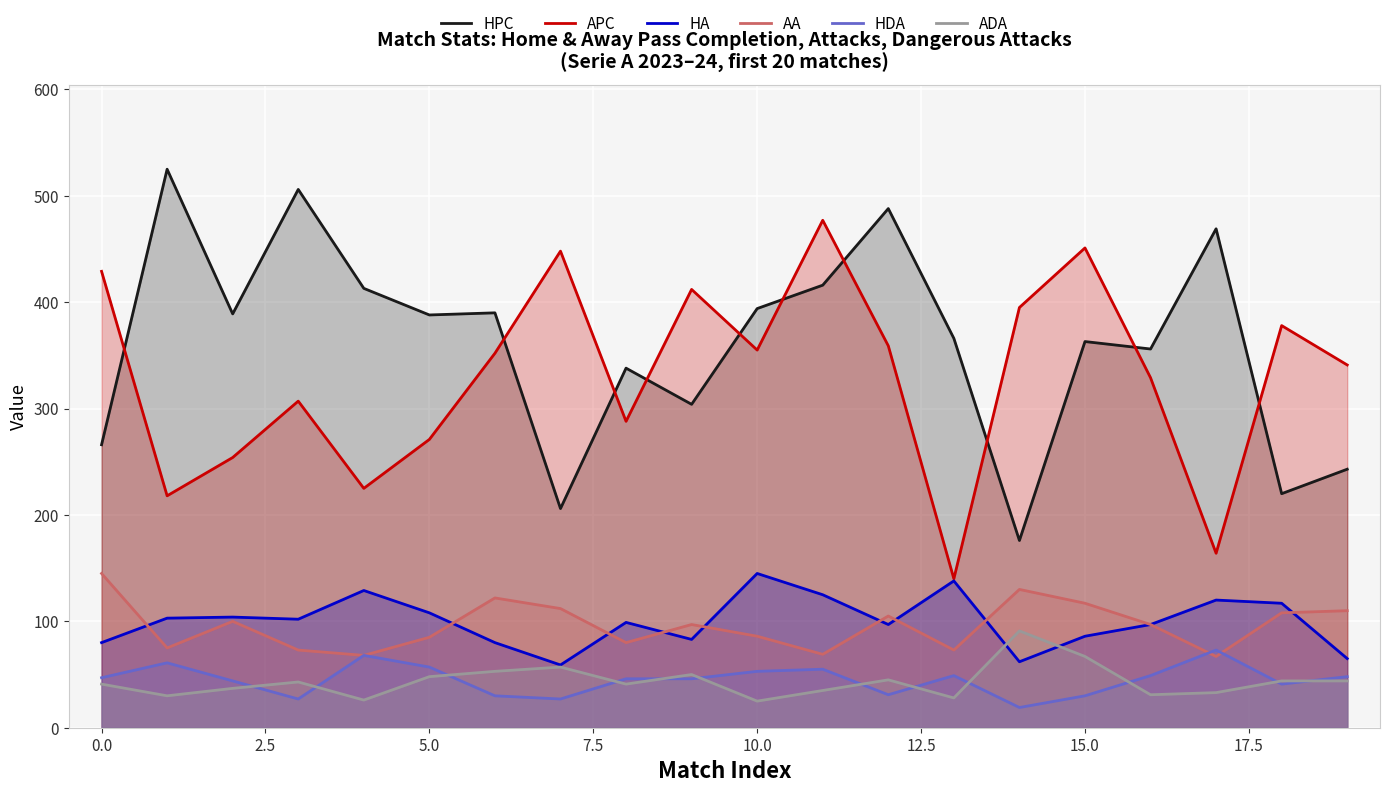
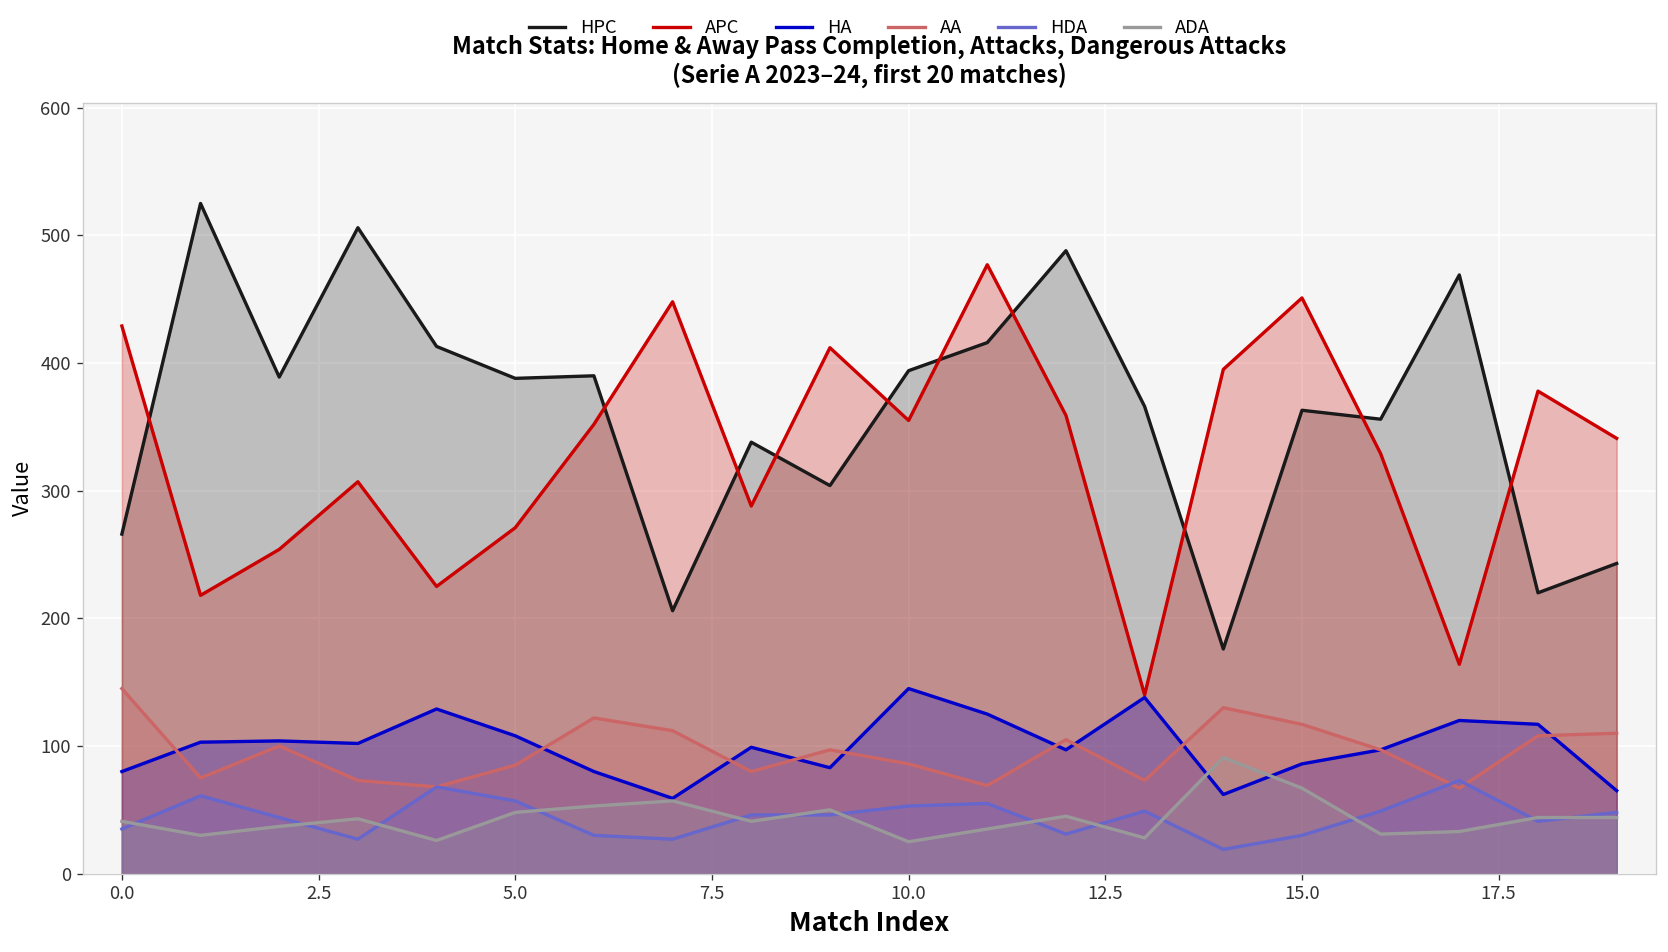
HDA, 0.0: 47 -> 35
